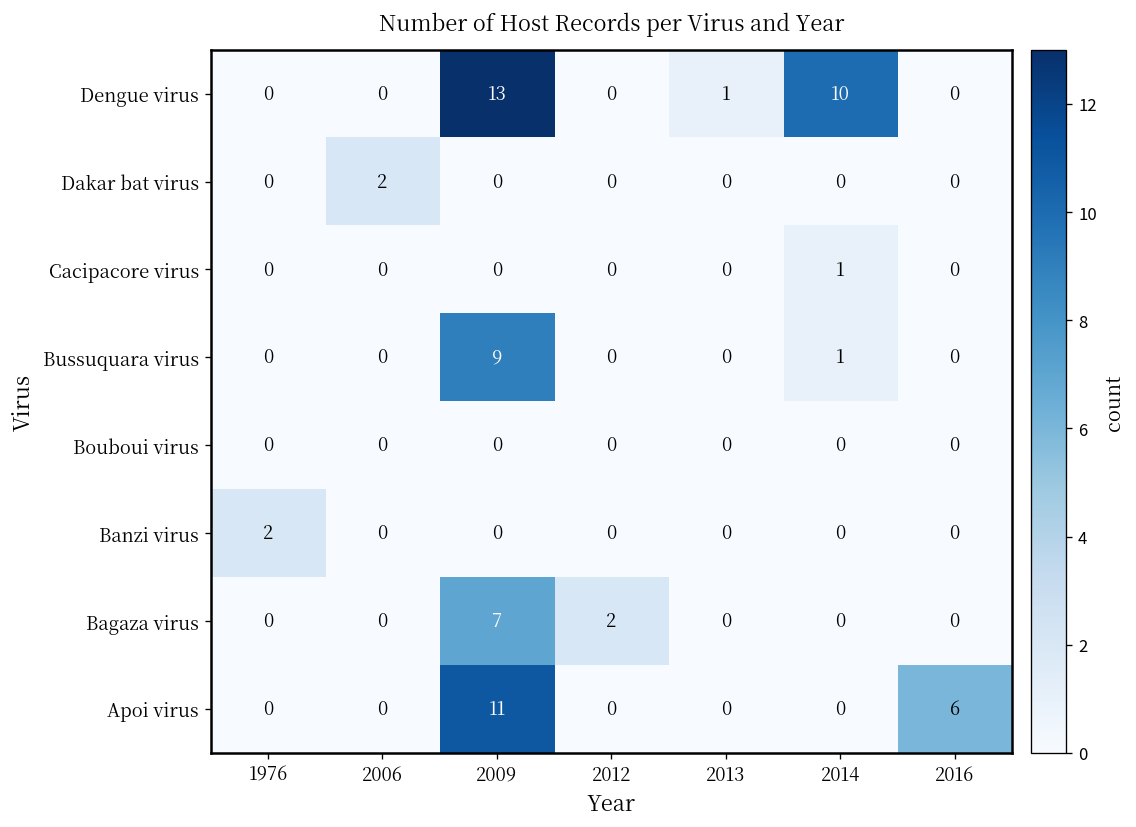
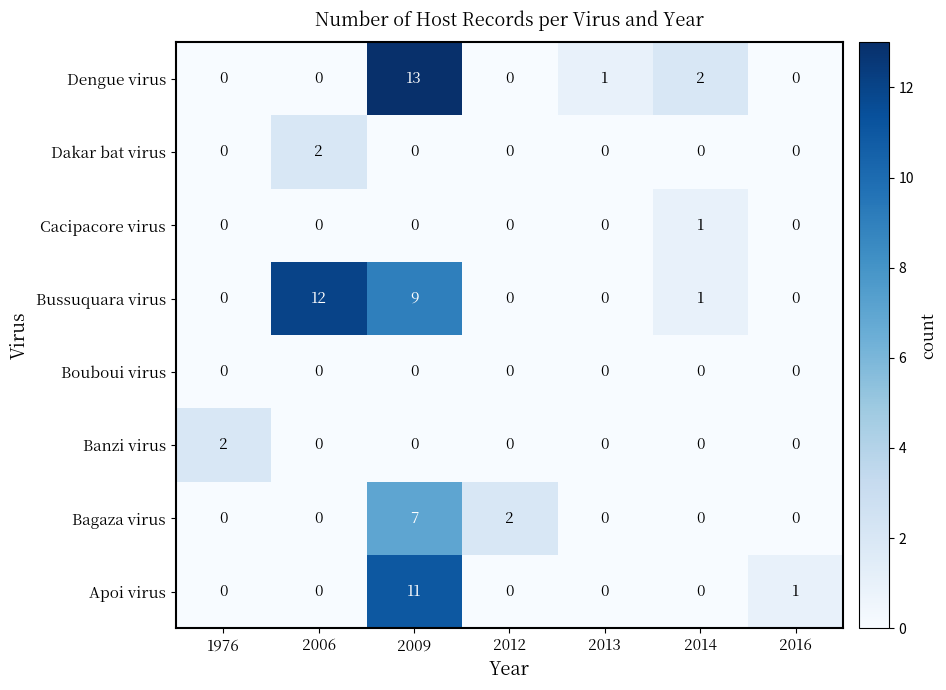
Dengue virus, 2014: 10 -> 2
Bussuquara virus, 2006: 0 -> 12
Apoi virus, 2016: 6 -> 1
